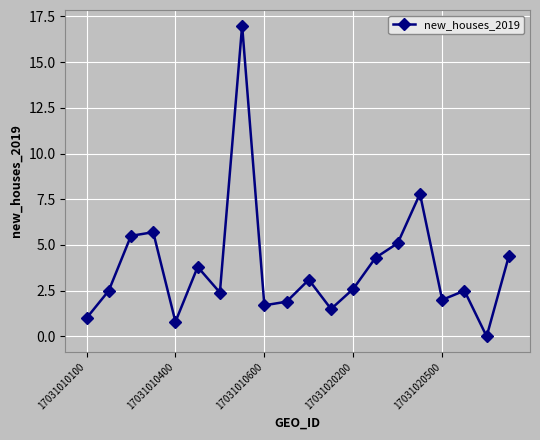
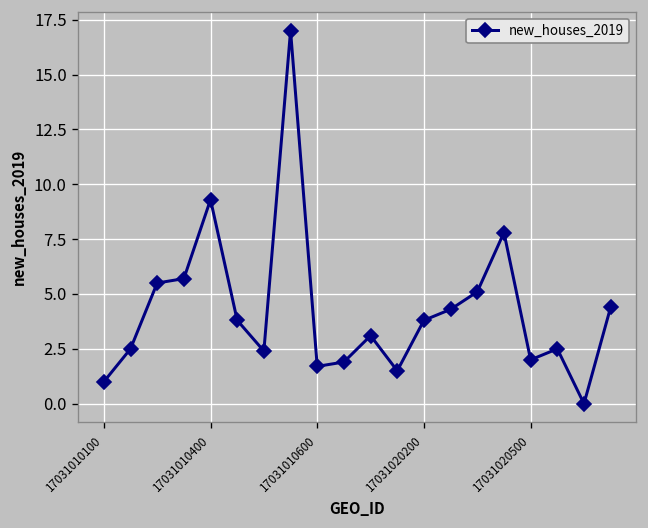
17031010400: 0.8 -> 9.3
17031020200: 2.6 -> 3.8
